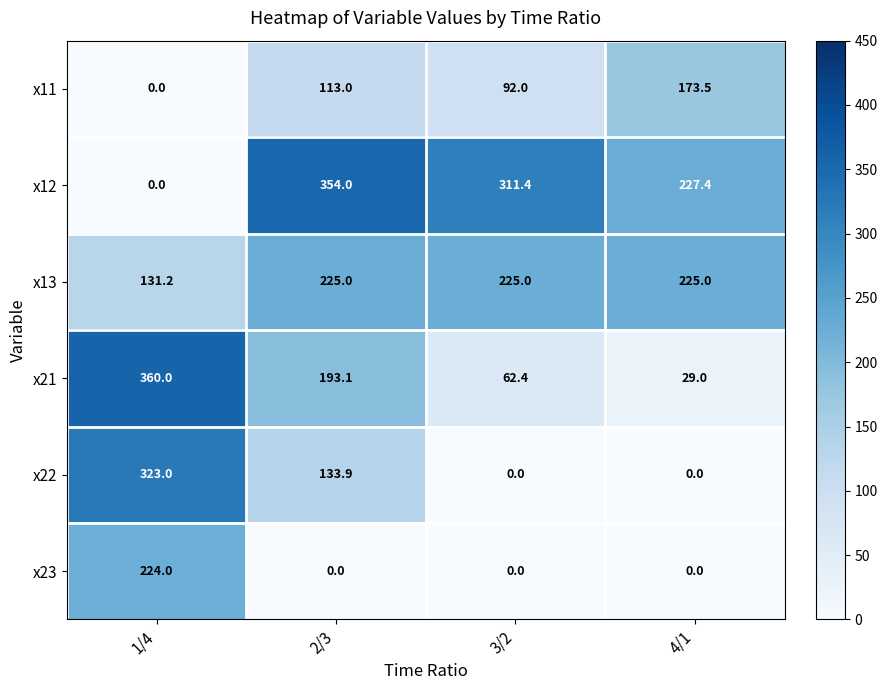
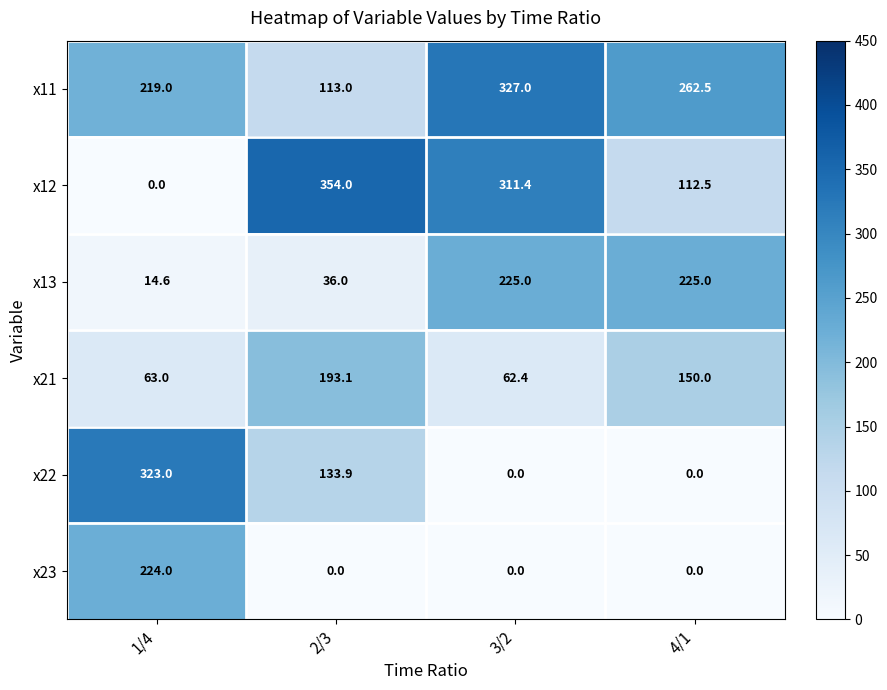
x11, 1/4: 0.0 -> 219.0
x11, 3/2: 92.0 -> 327.0
x11, 4/1: 173.5 -> 262.5
x12, 4/1: 227.4 -> 112.5
x13, 1/4: 131.2 -> 14.6
x13, 2/3: 225.0 -> 36.0
x21, 1/4: 360.0 -> 63.0
x21, 4/1: 29.0 -> 150.0
